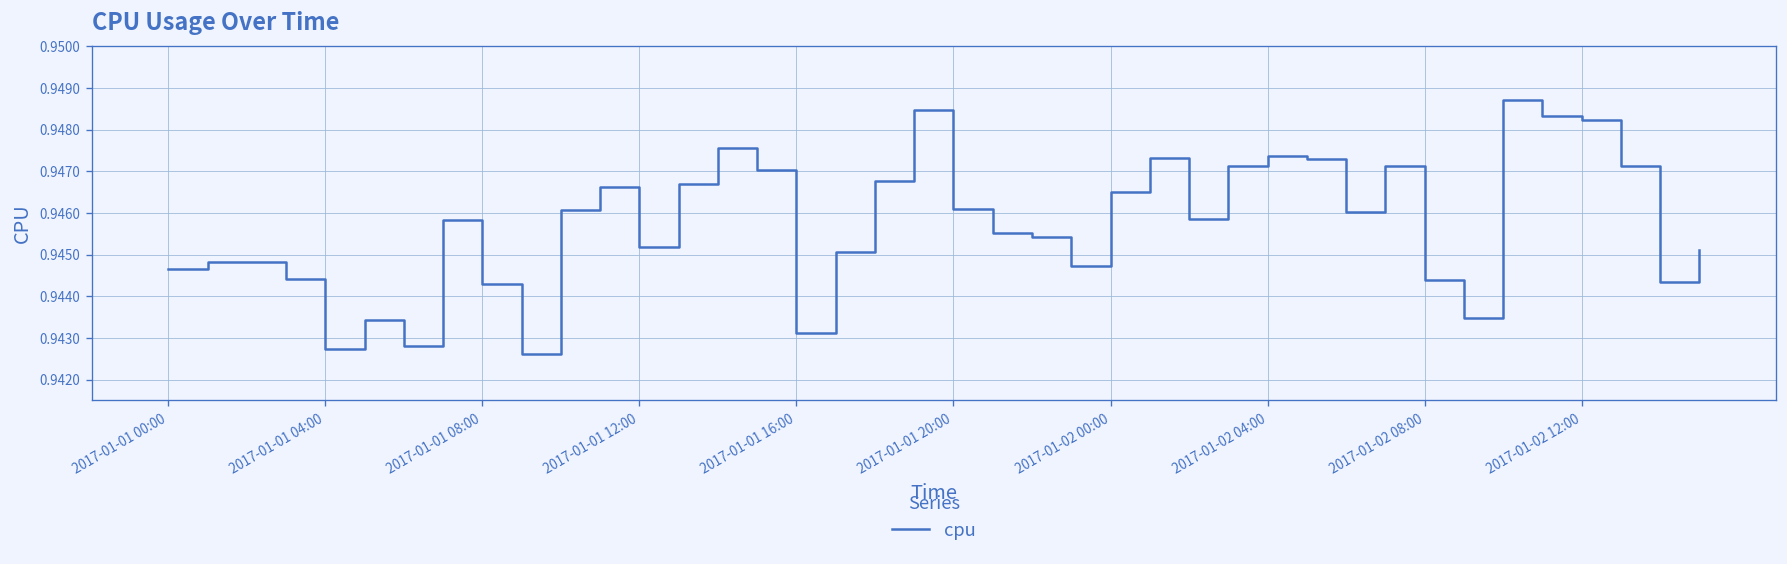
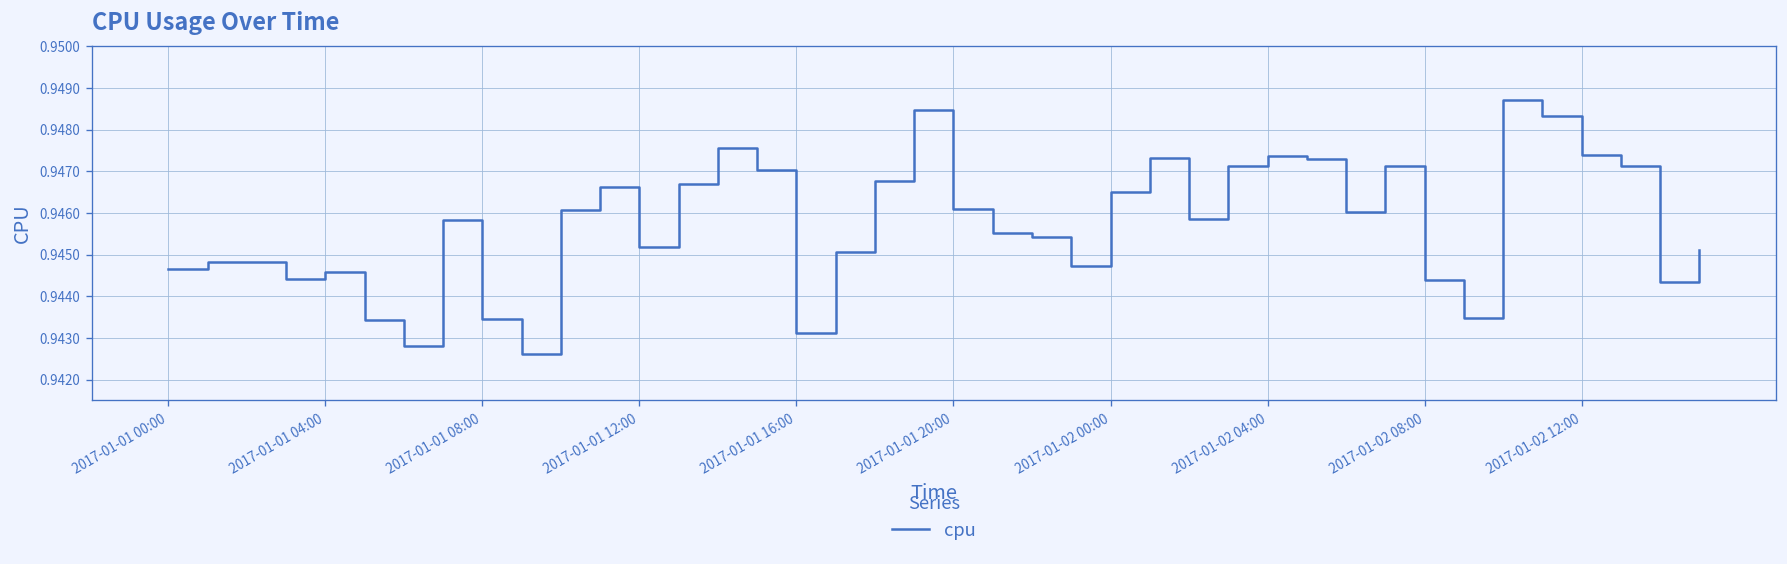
2017-01-01 04:00: 0.9427 -> 0.9446
2017-01-01 08:00: 0.9443 -> 0.9434
2017-01-02 12:00: 0.9482 -> 0.9474
